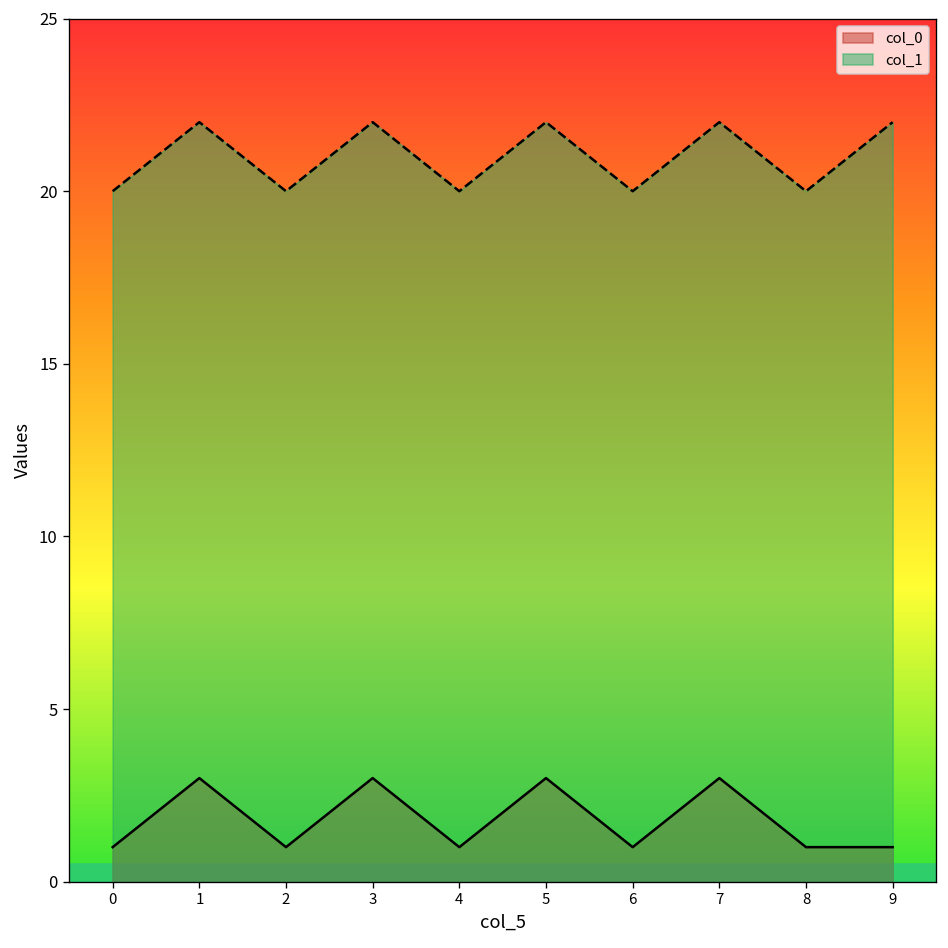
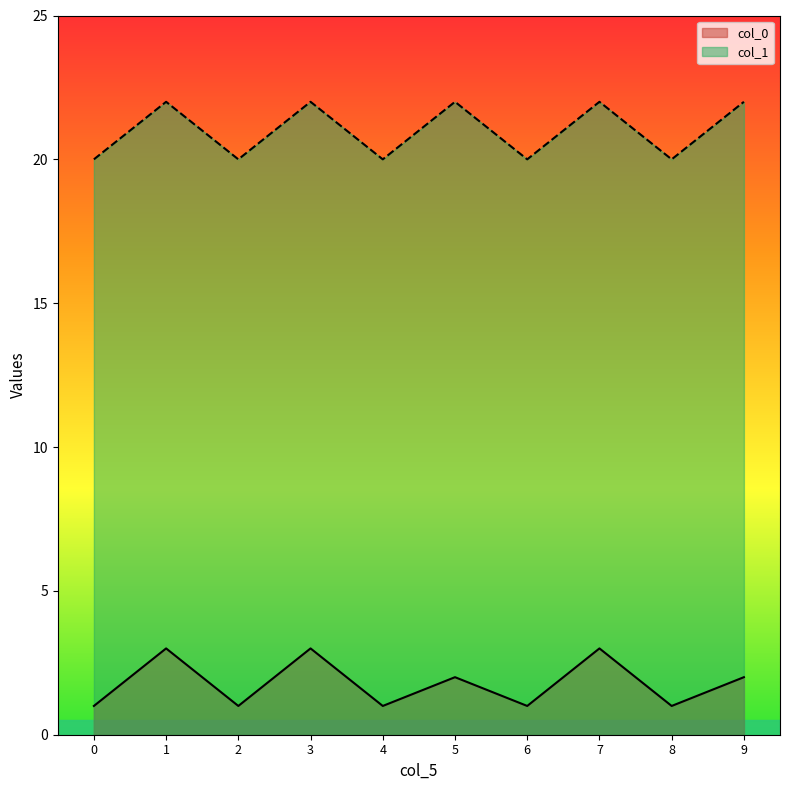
col_0, 5: 3 -> 2
col_0, 9: 1 -> 2
